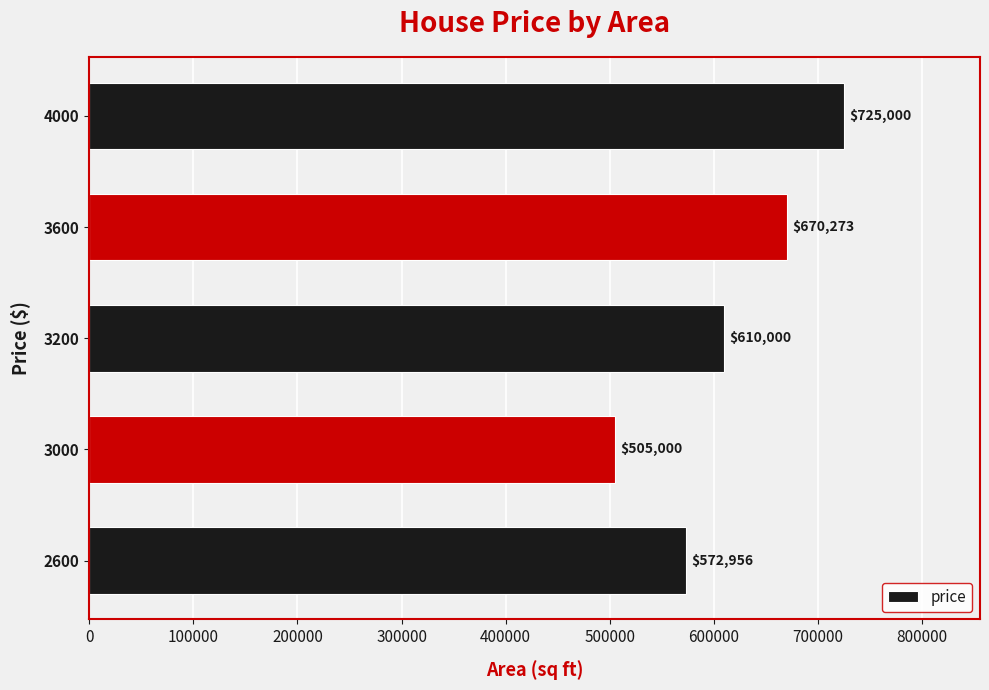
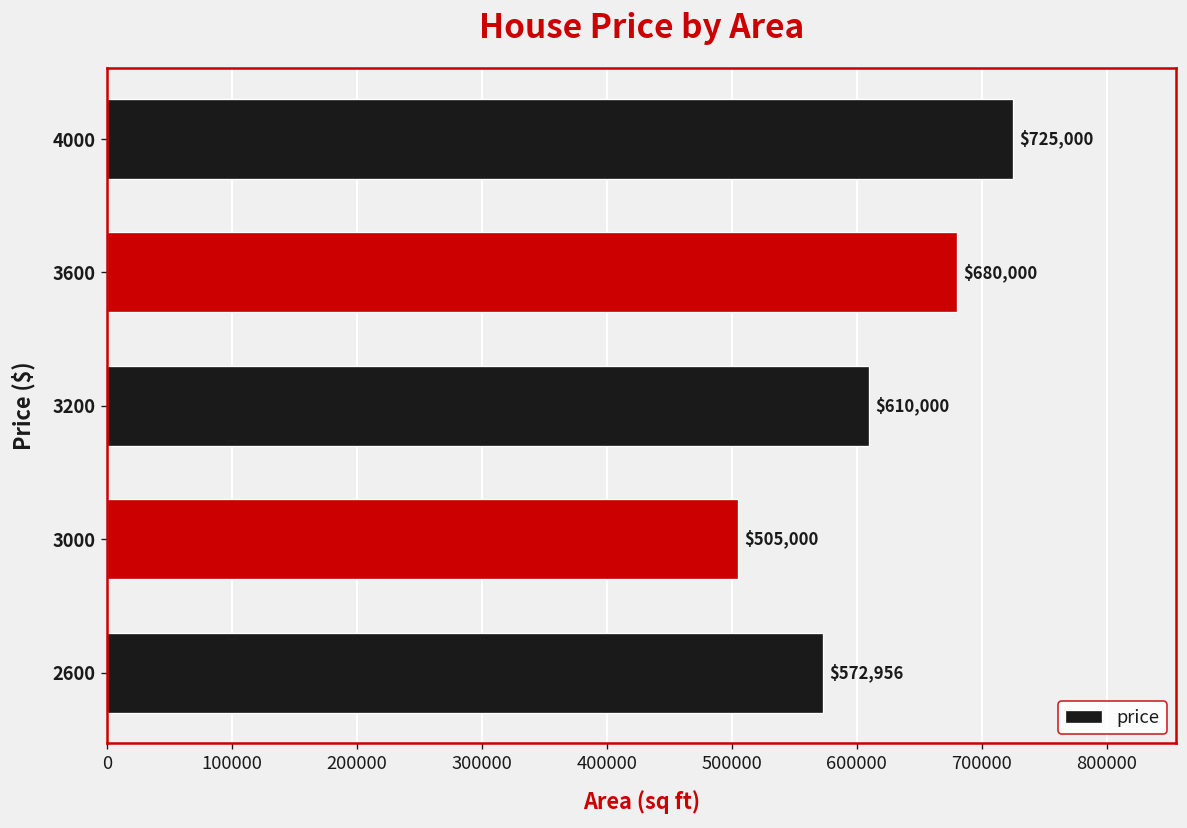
3600: $670,273 -> $680,000
